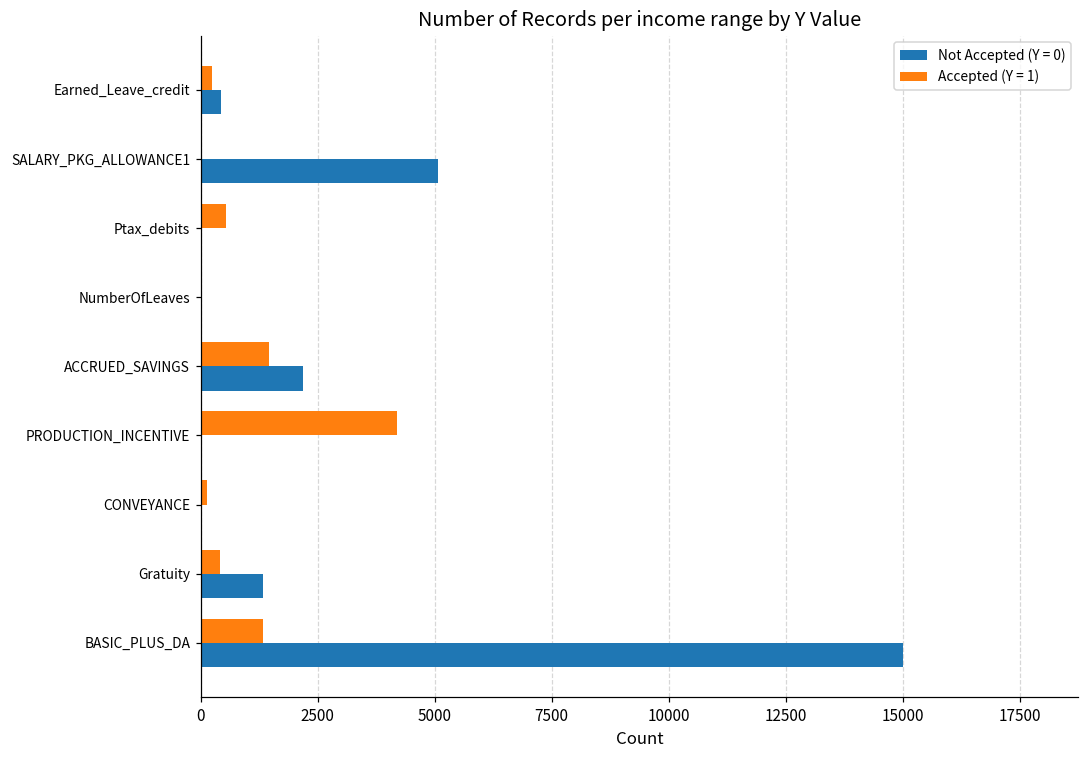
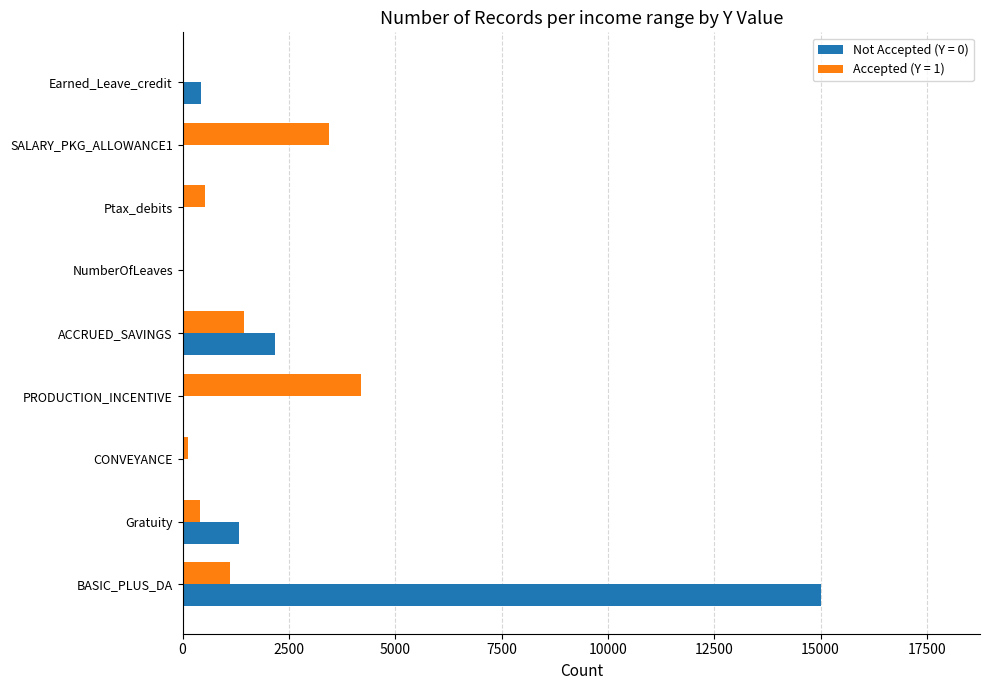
Accepted (Y = 1), Earned_Leave_credit: 200 -> 0
Accepted (Y = 1), SALARY_PKG_ALLOWANCE1: 0 -> 3400
Not Accepted (Y = 0), SALARY_PKG_ALLOWANCE1: 5100 -> 0
Accepted (Y = 1), BASIC_PLUS_DA: 1300 -> 1100
